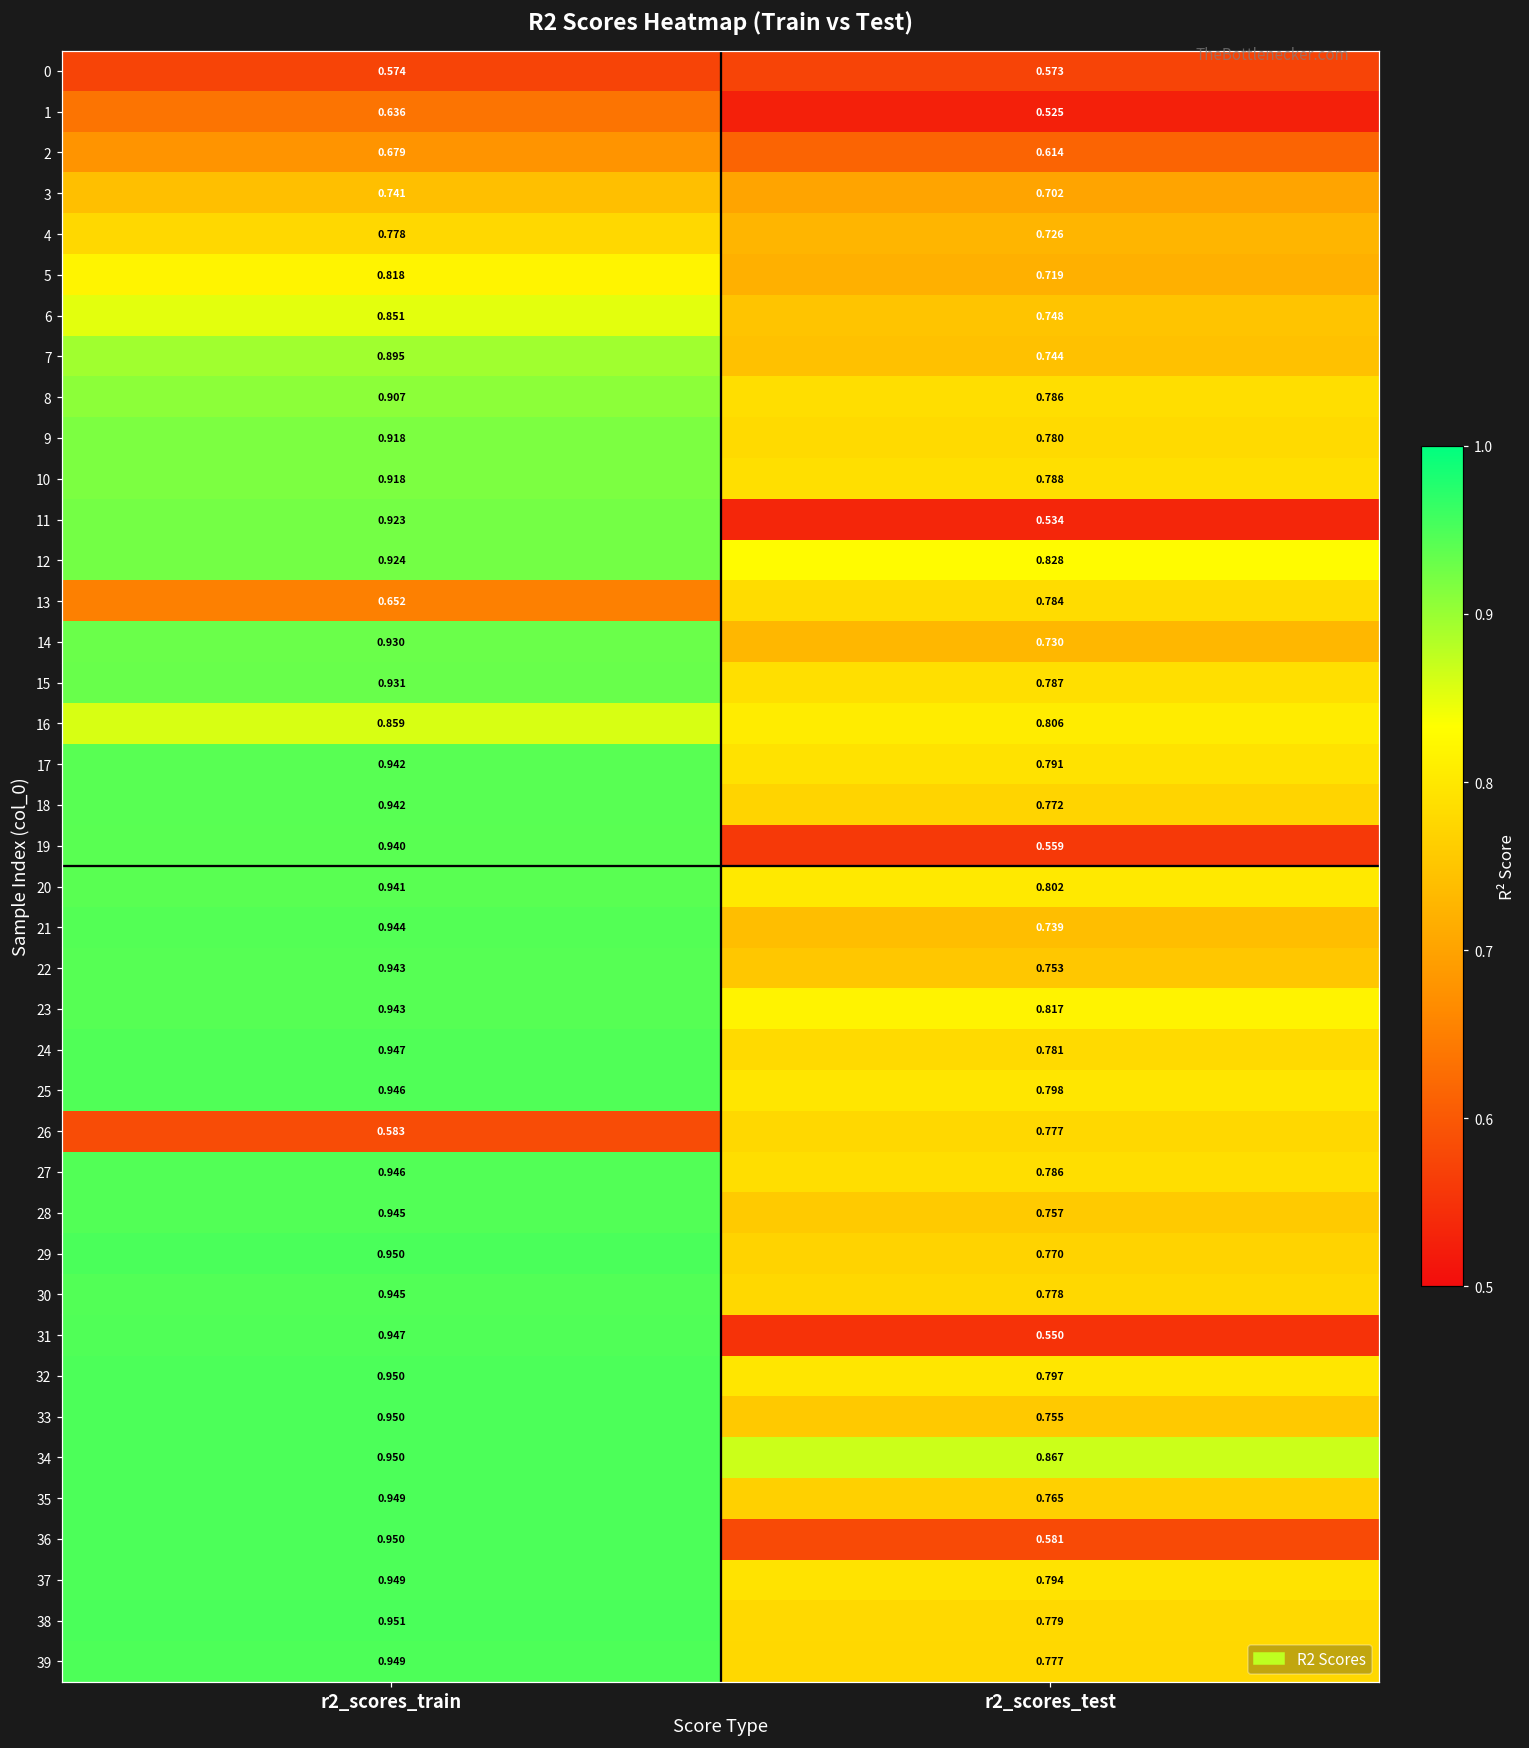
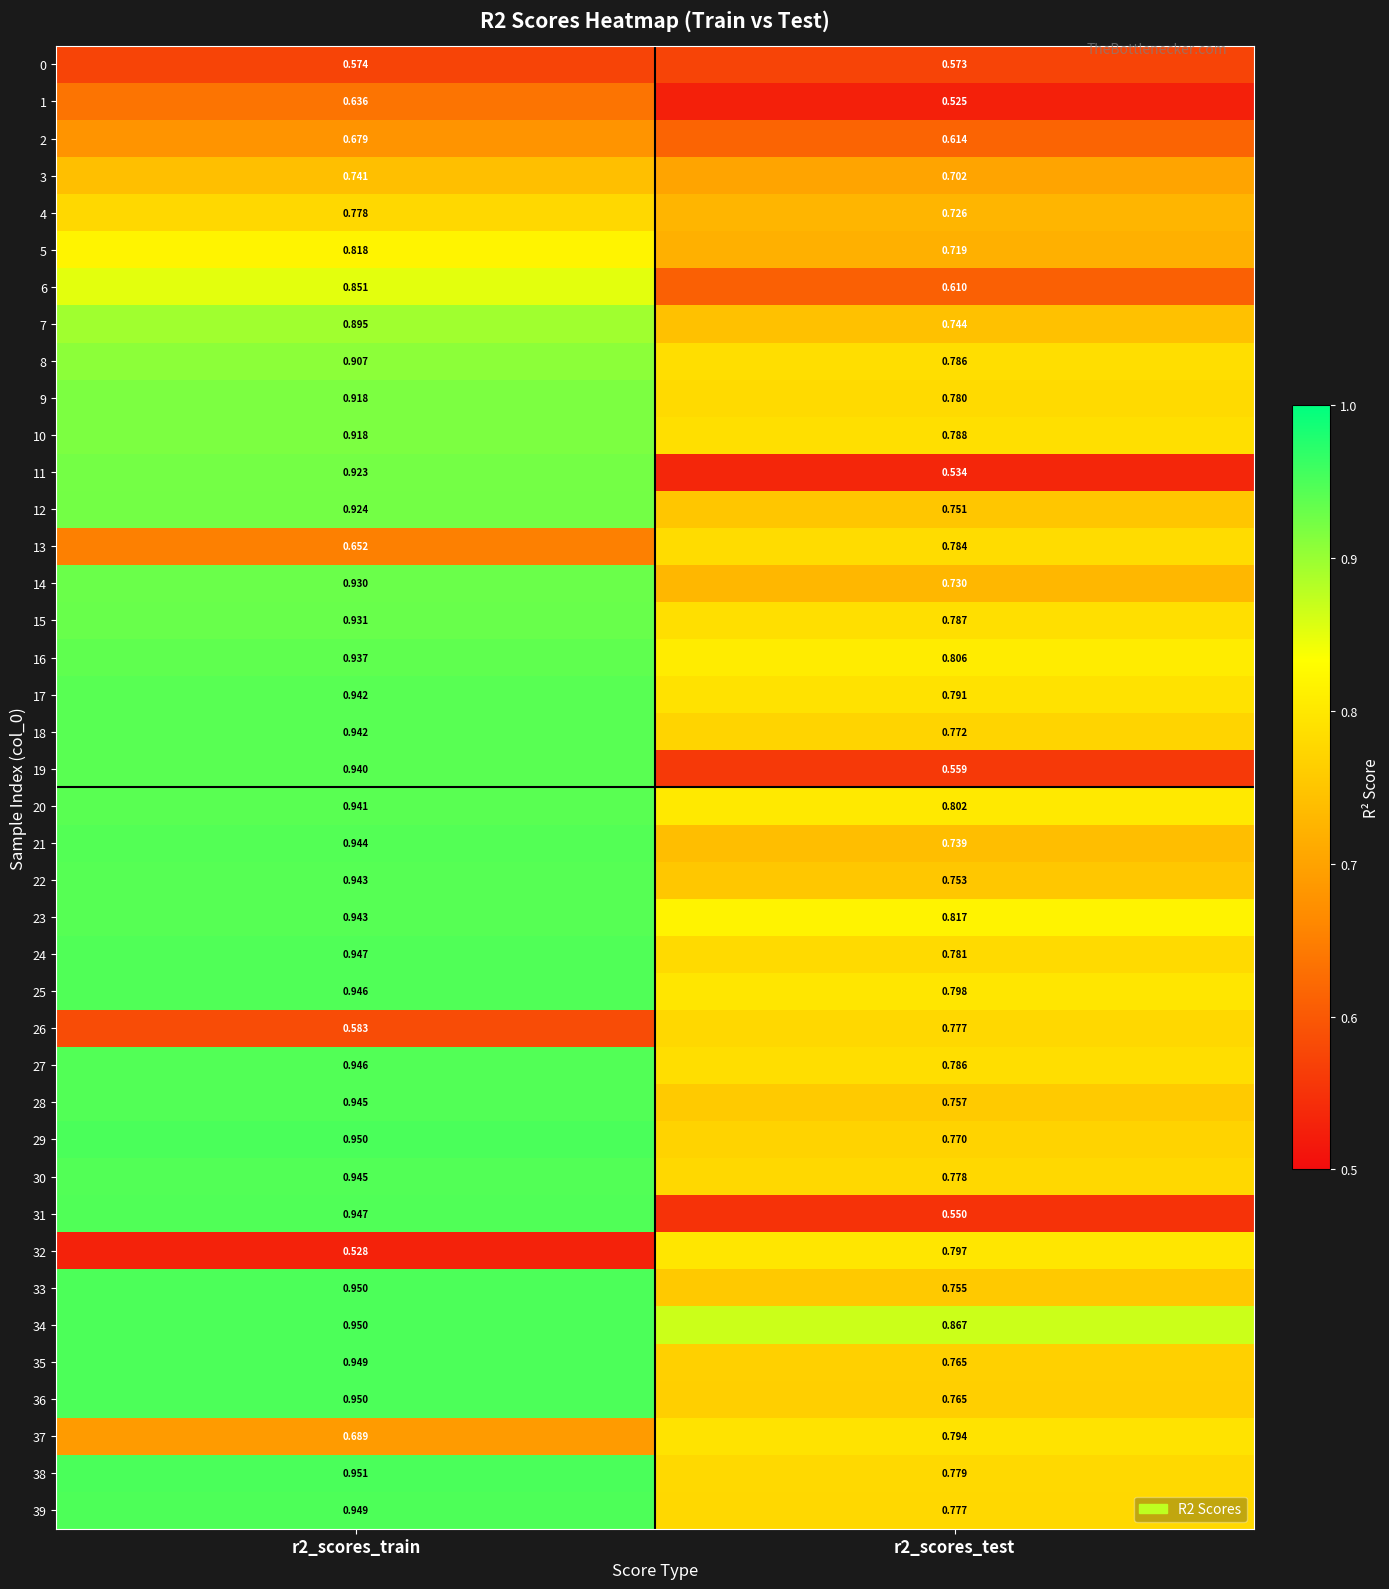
6, r2_scores_test: 0.748 -> 0.610
12, r2_scores_test: 0.828 -> 0.751
16, r2_scores_train: 0.859 -> 0.937
32, r2_scores_train: 0.950 -> 0.528
36, r2_scores_test: 0.581 -> 0.765
37, r2_scores_train: 0.949 -> 0.689
